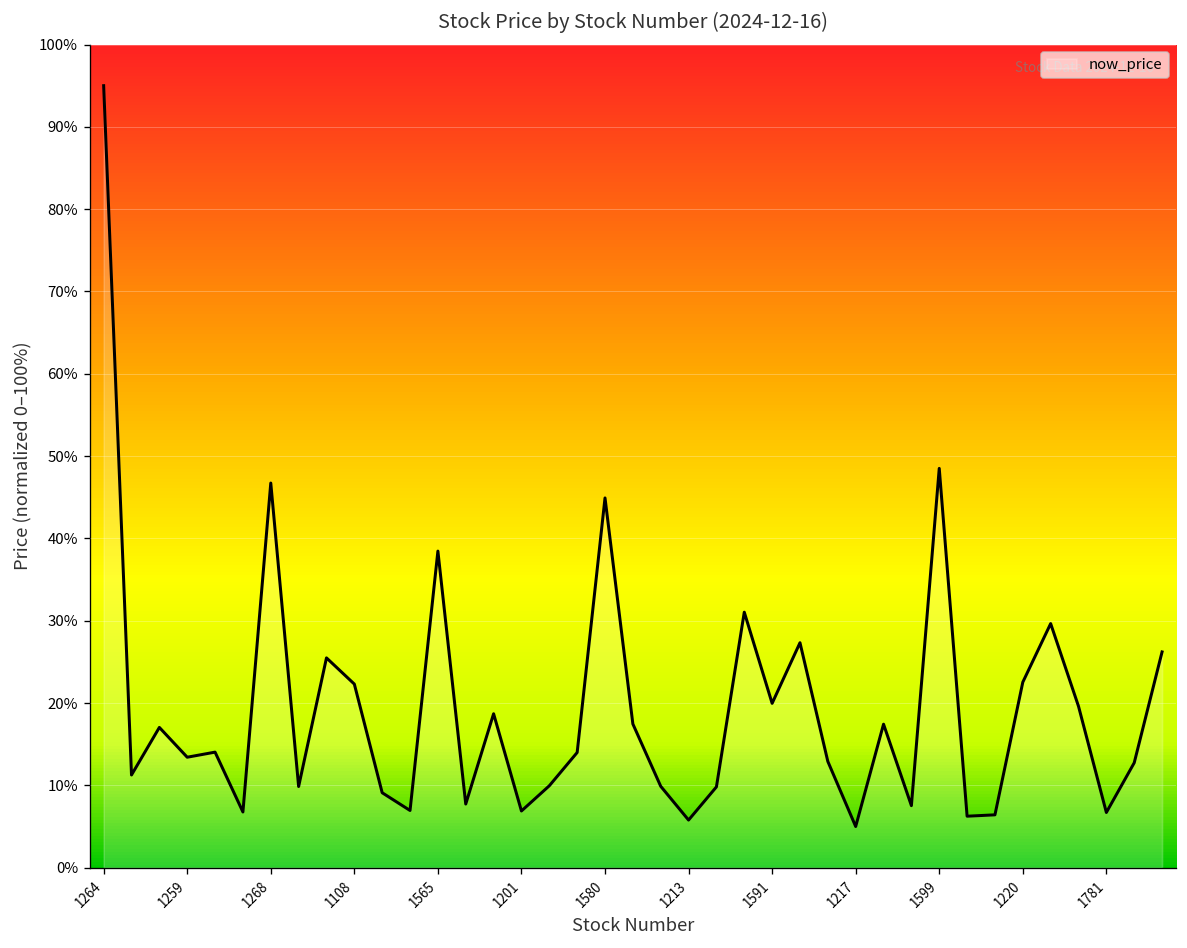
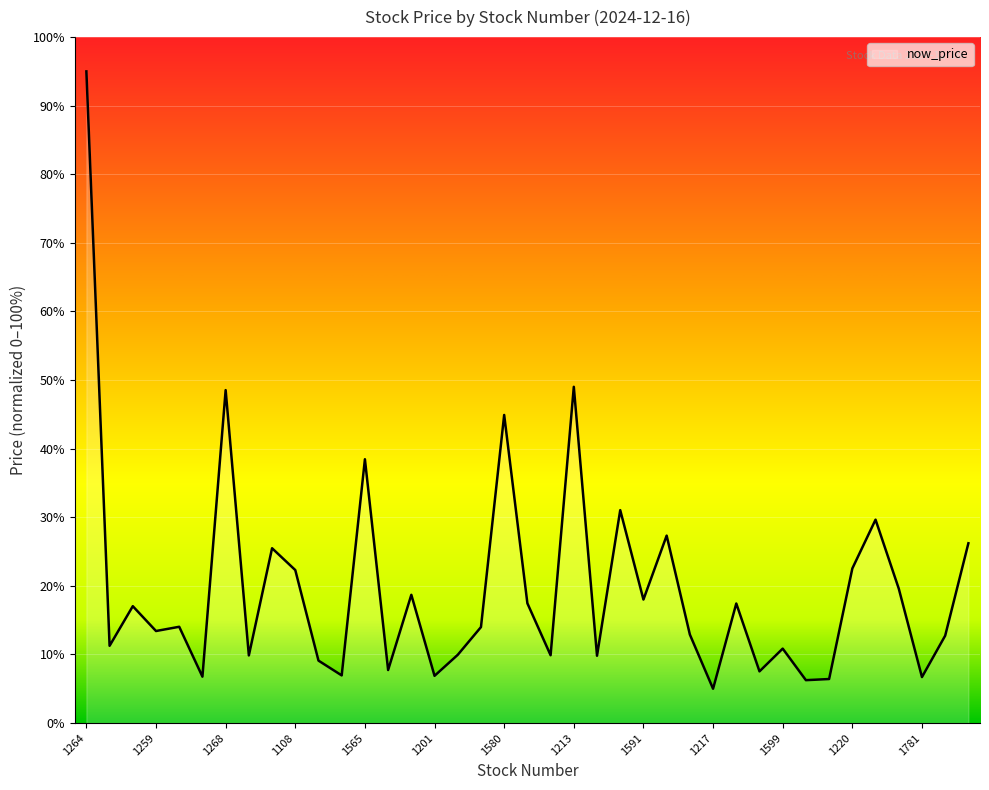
1268: 47% -> 49%
1213: 6% -> 49%
1591: 20% -> 18%
1599: 49% -> 11%
